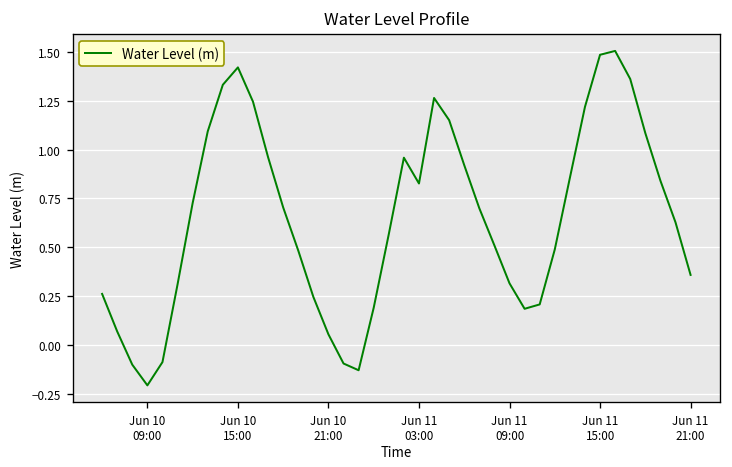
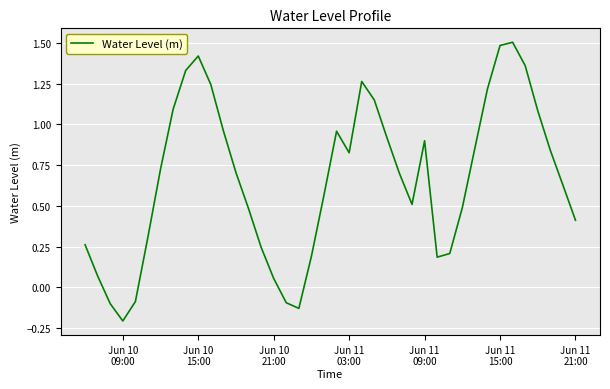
Jun 11 09:00: 0.32 -> 0.90
Jun 11 21:00: 0.36 -> 0.41
